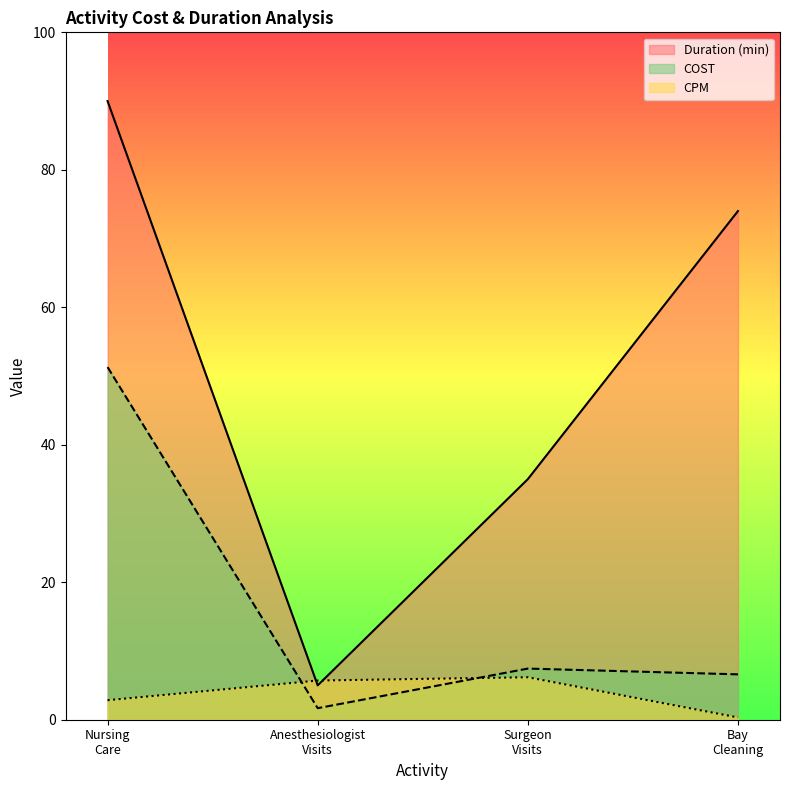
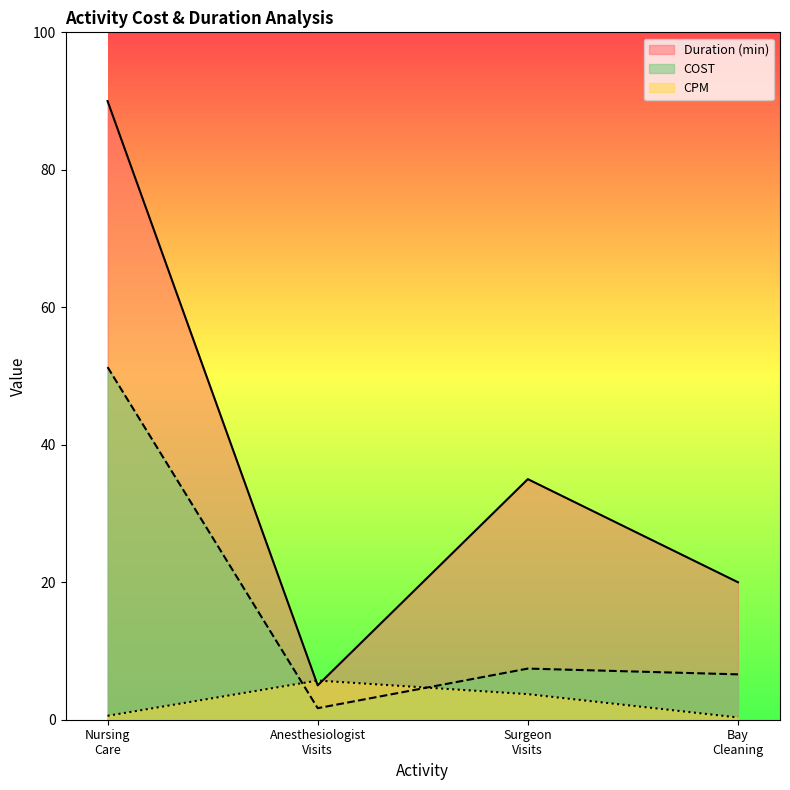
CPM, Nursing Care: 3 -> 1
CPM, Surgeon Visits: 6 -> 4
Duration (min), Bay Cleaning: 74 -> 20
